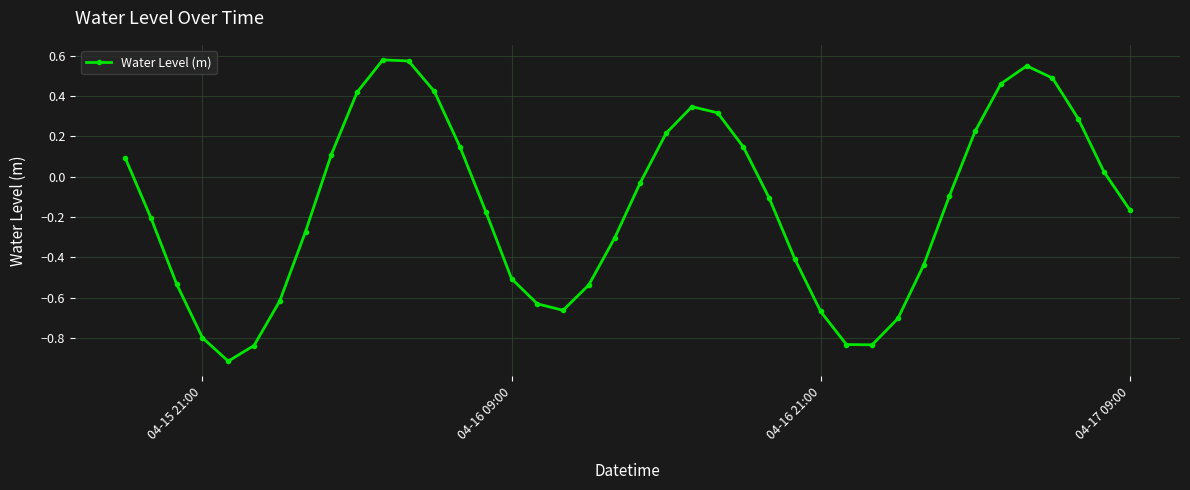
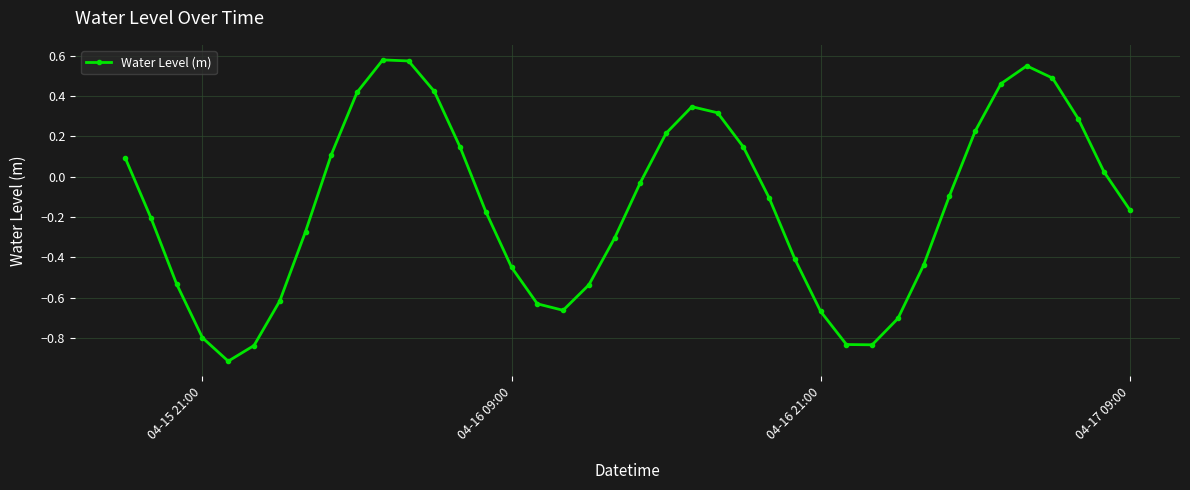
04-16 09:00: -0.51 -> -0.45
